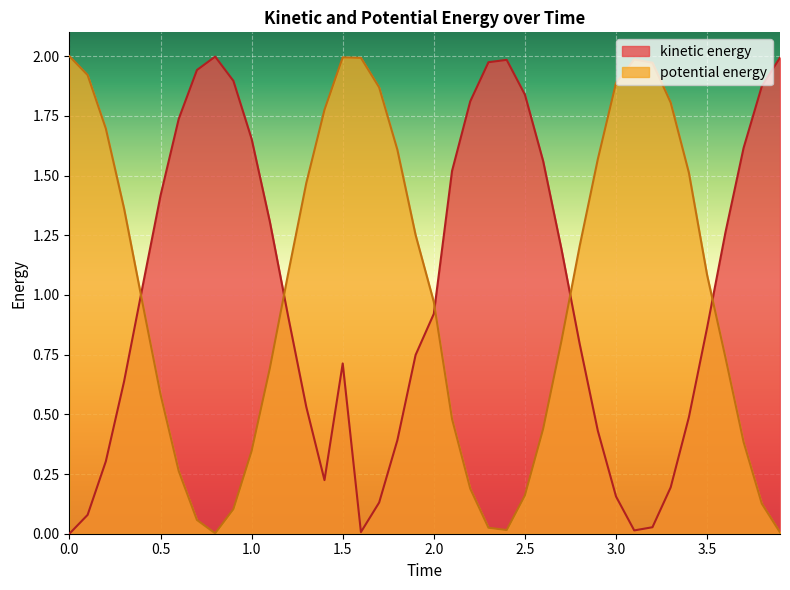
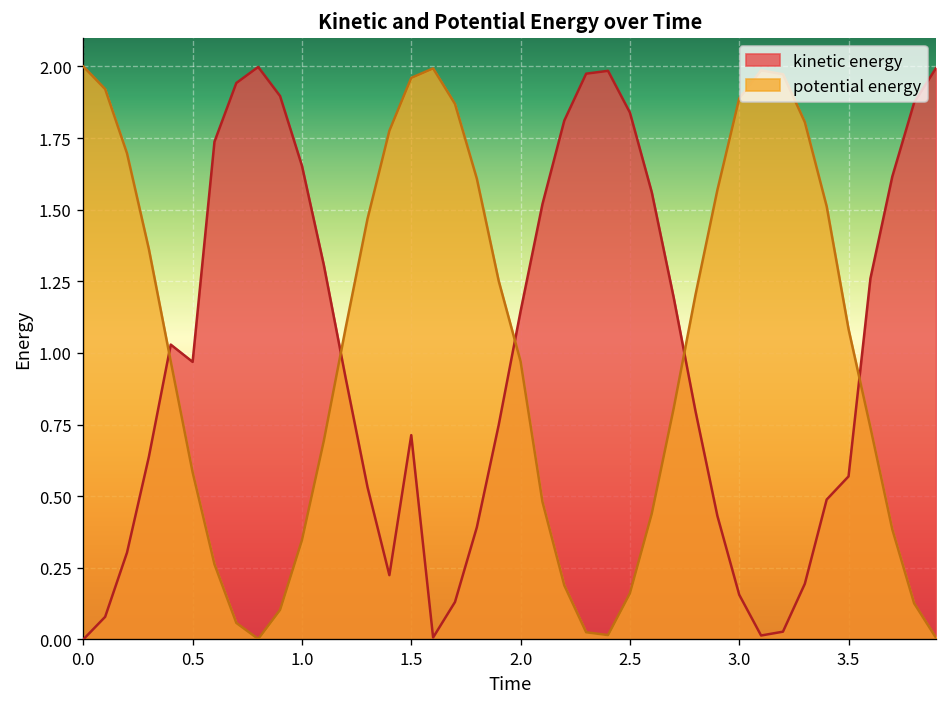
kinetic energy, 0.5: 1.42 -> 0.97
potential energy, 1.5: 2.00 -> 1.96
kinetic energy, 2.0: 0.92 -> 1.15
kinetic energy, 3.5: 0.86 -> 0.57
